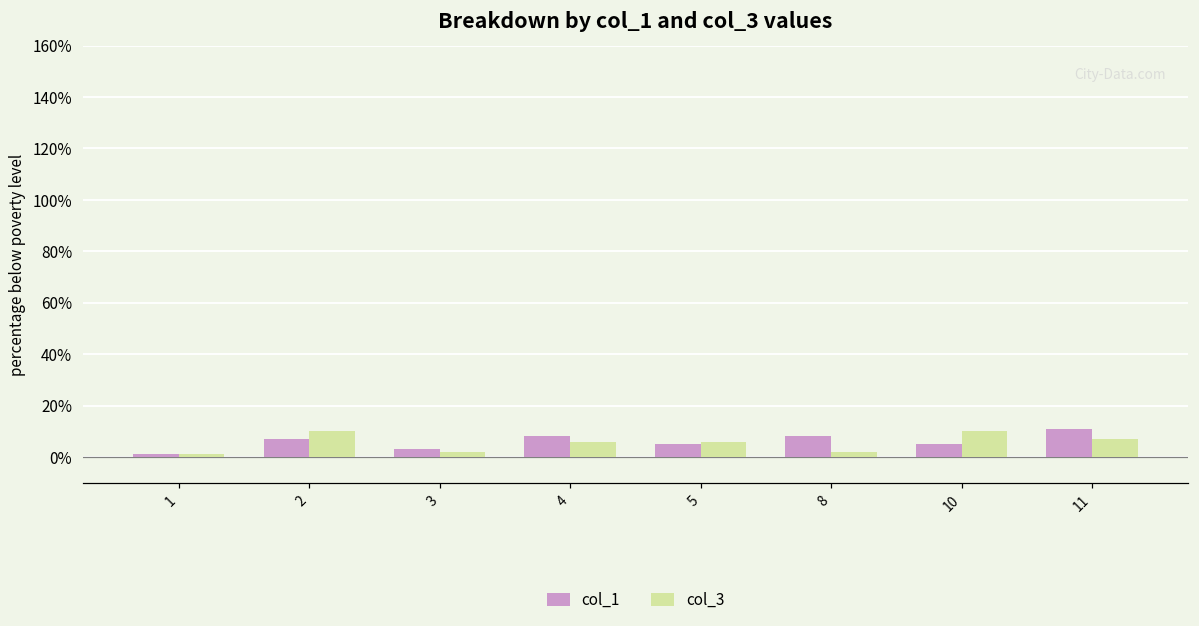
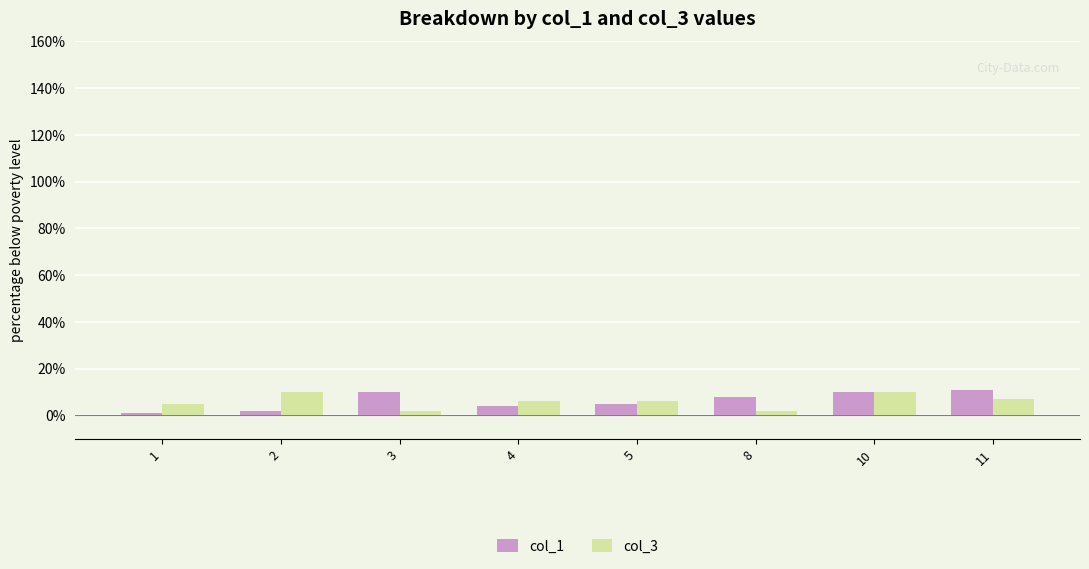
col_3, 1: 1% -> 5%
col_1, 2: 7% -> 2%
col_1, 3: 3% -> 10%
col_1, 4: 8% -> 4%
col_1, 10: 5% -> 10%
